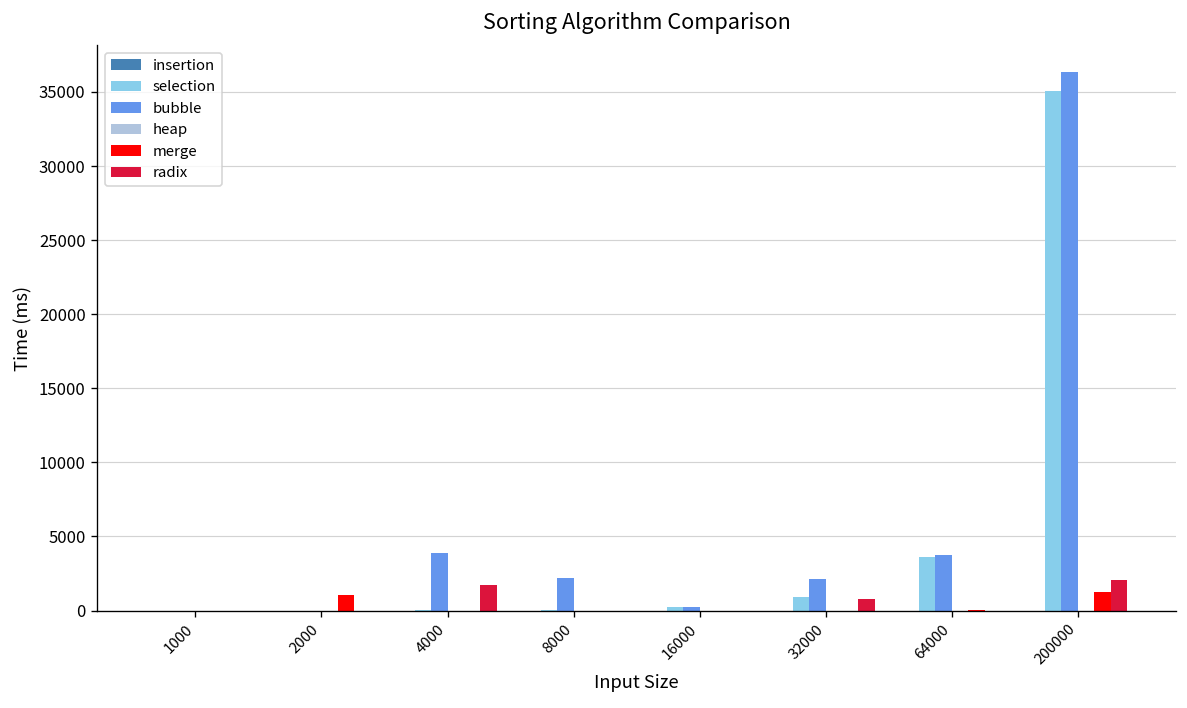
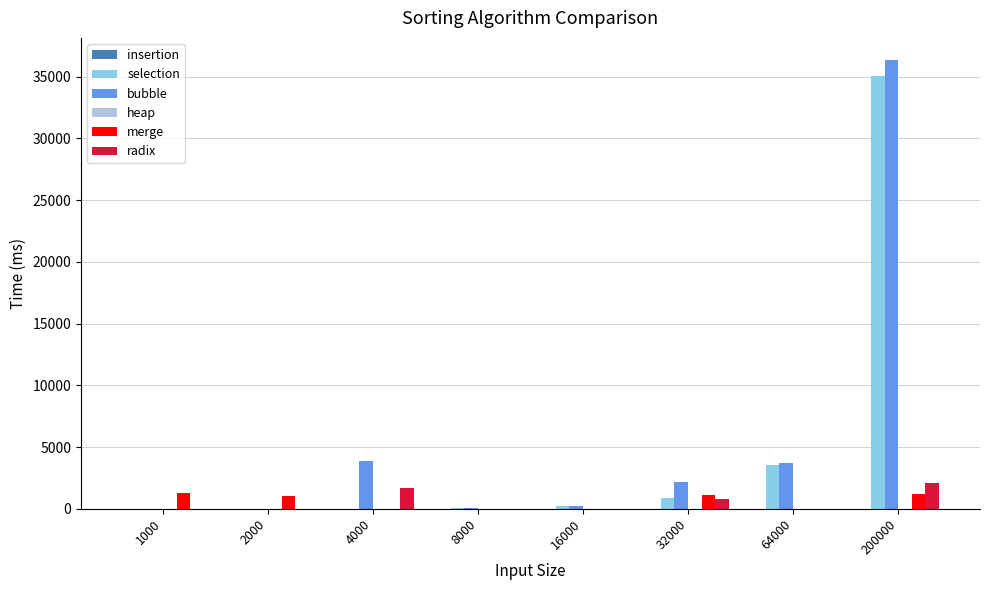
merge, 1000: 0 -> 1300
bubble, 8000: 2200 -> 100
merge, 32000: 0 -> 1100
